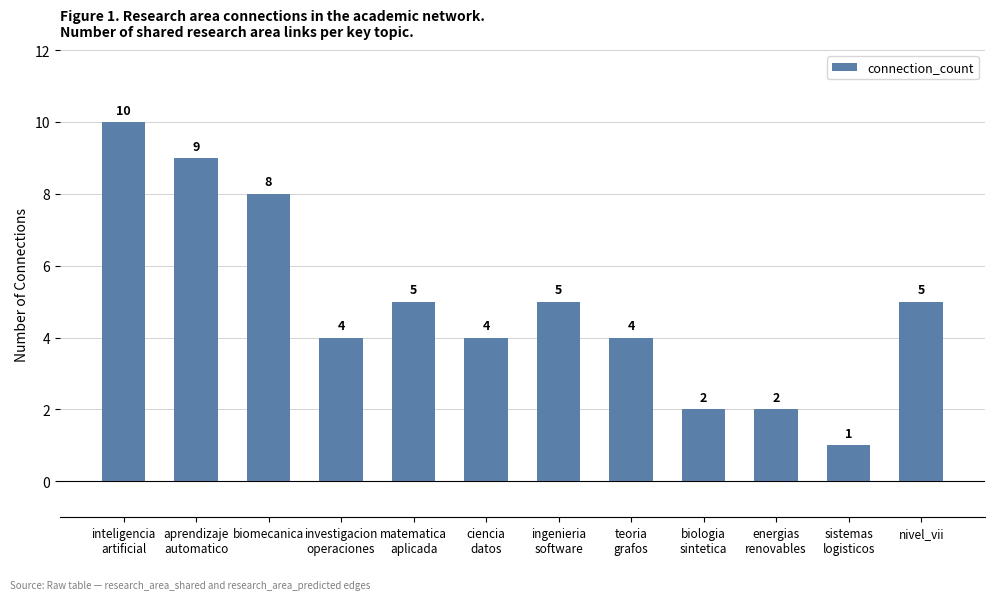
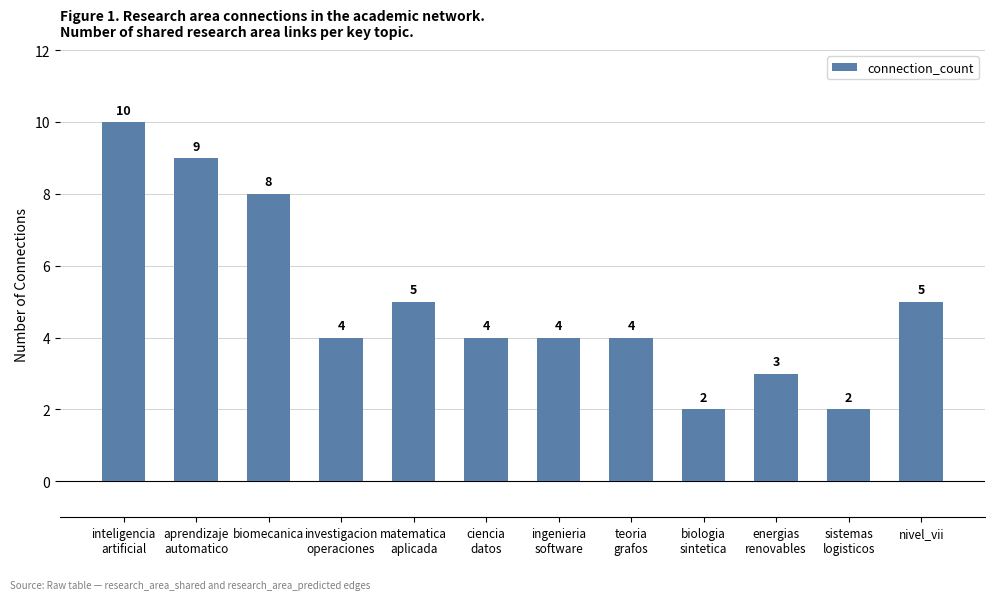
ingenieria software: 5 -> 4
energias renovables: 2 -> 3
sistemas logisticos: 1 -> 2
